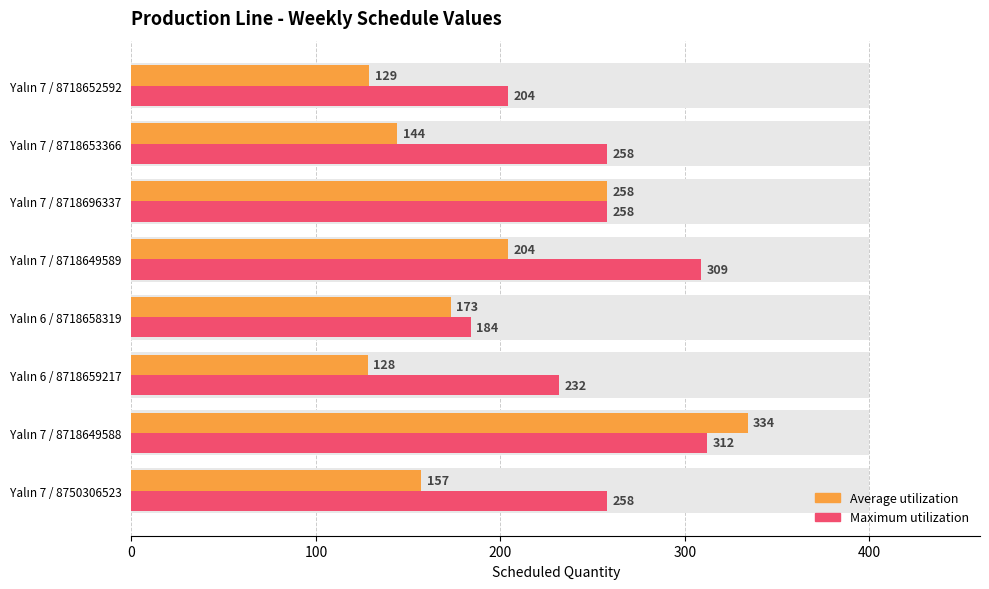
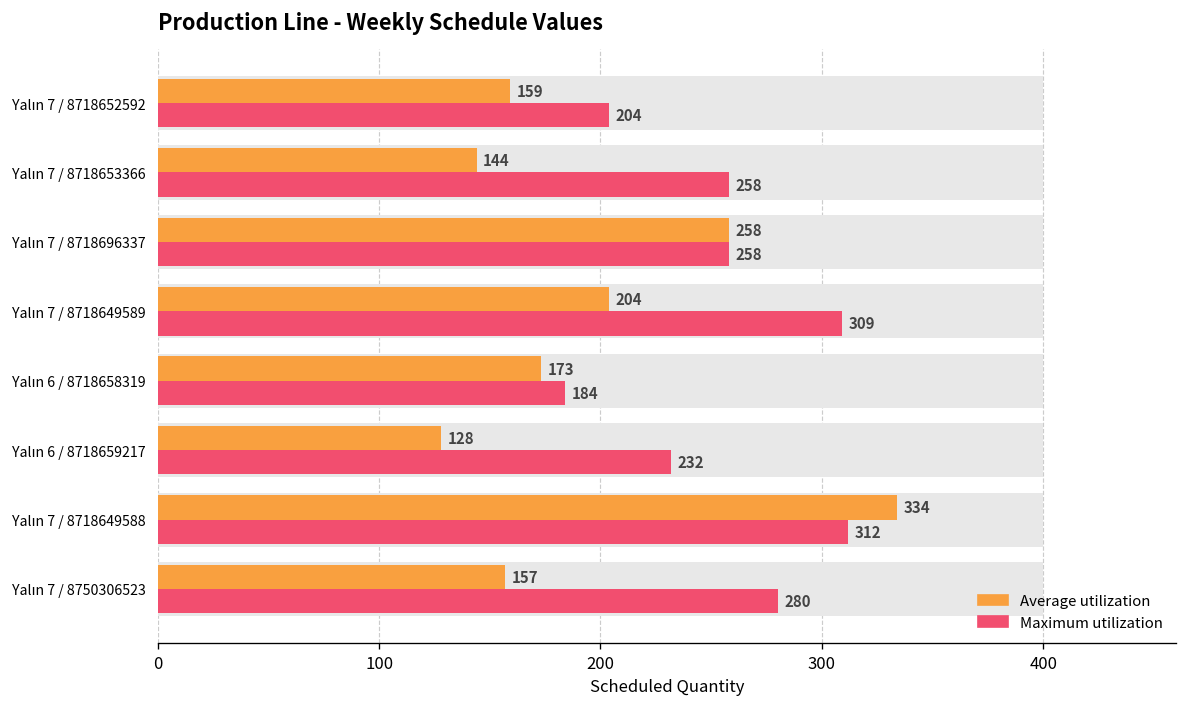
Average utilization, Yalın 7 / 8718652592: 129 -> 159
Maximum utilization, Yalın 7 / 8750306523: 258 -> 280
